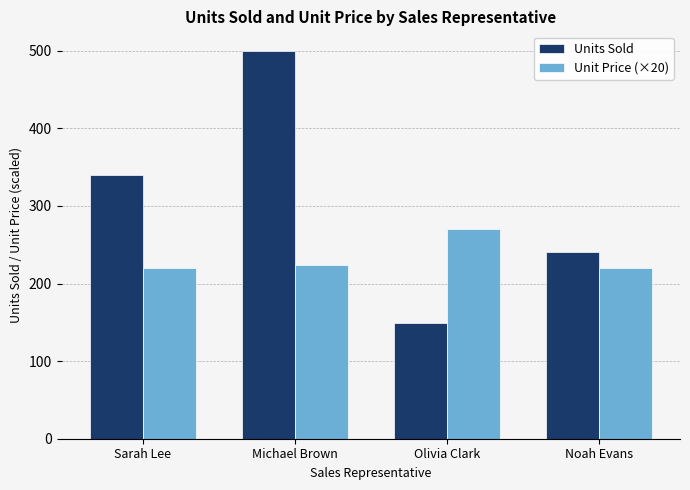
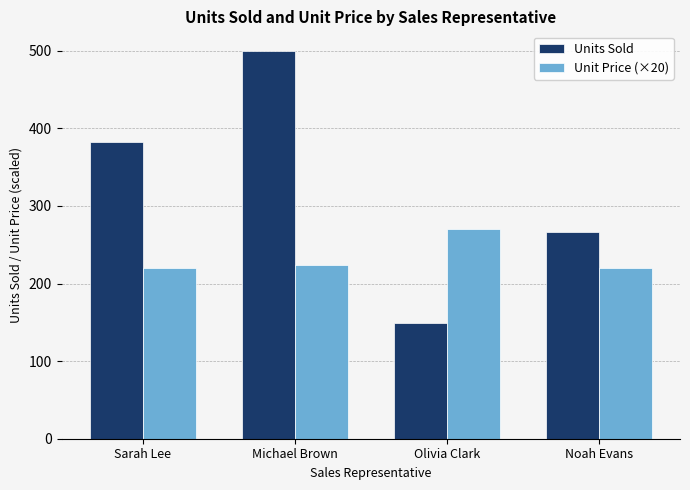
Units Sold, Sarah Lee: 340 -> 380
Units Sold, Noah Evans: 240 -> 270
